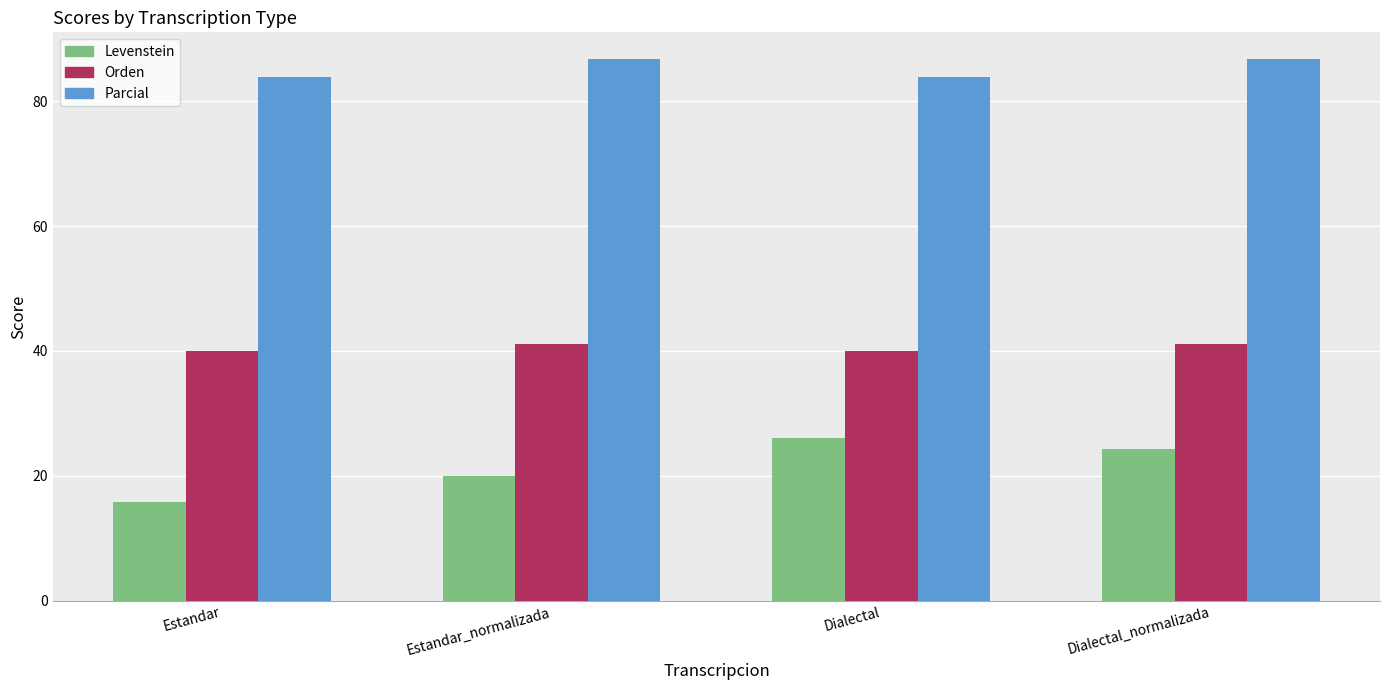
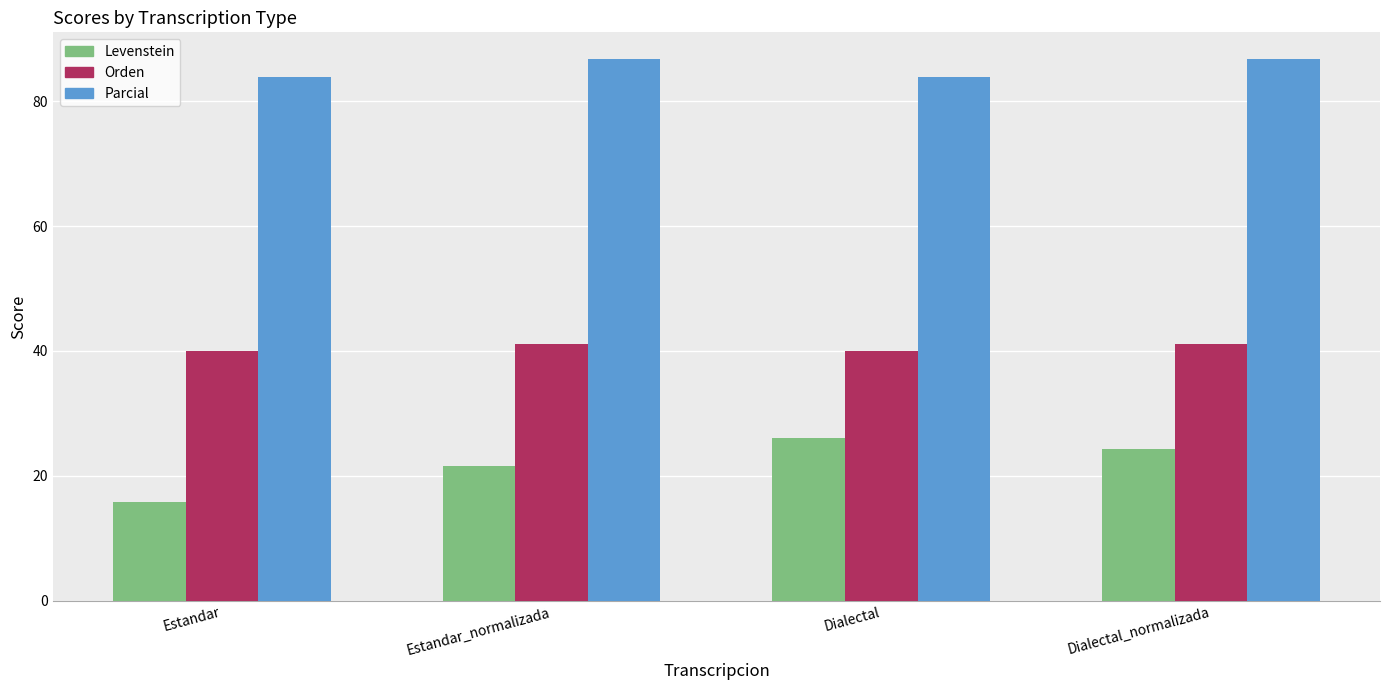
Levenstein, Estandar_normalizada: 20 -> 22
